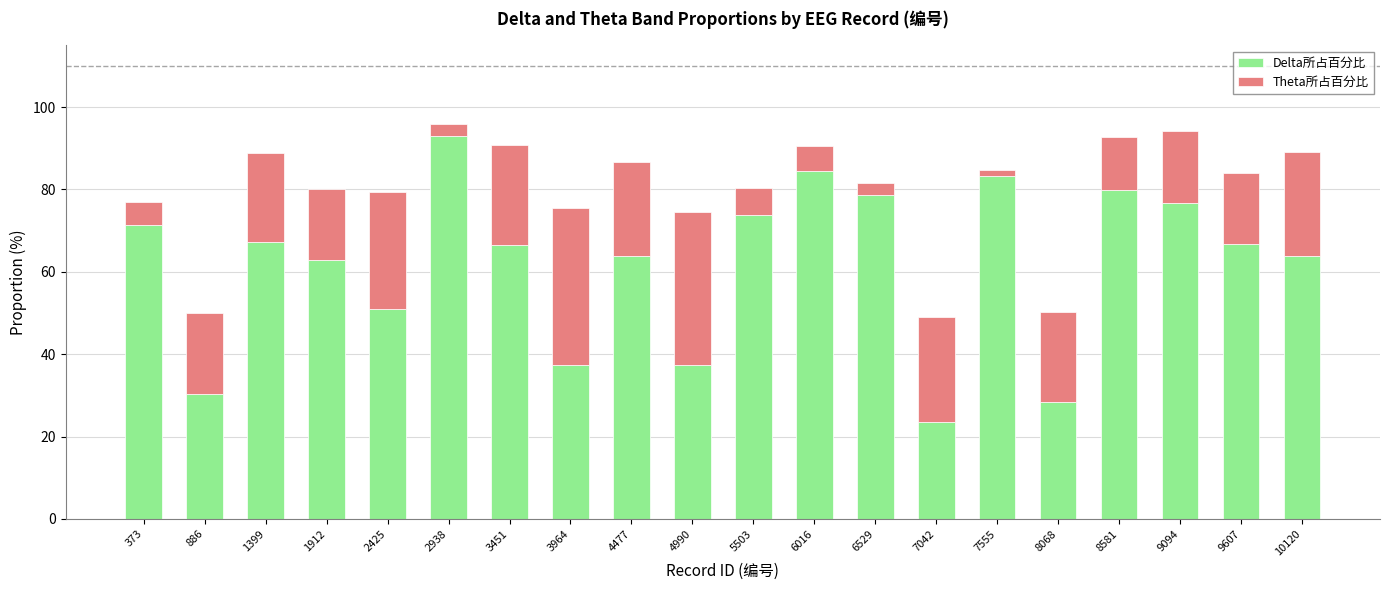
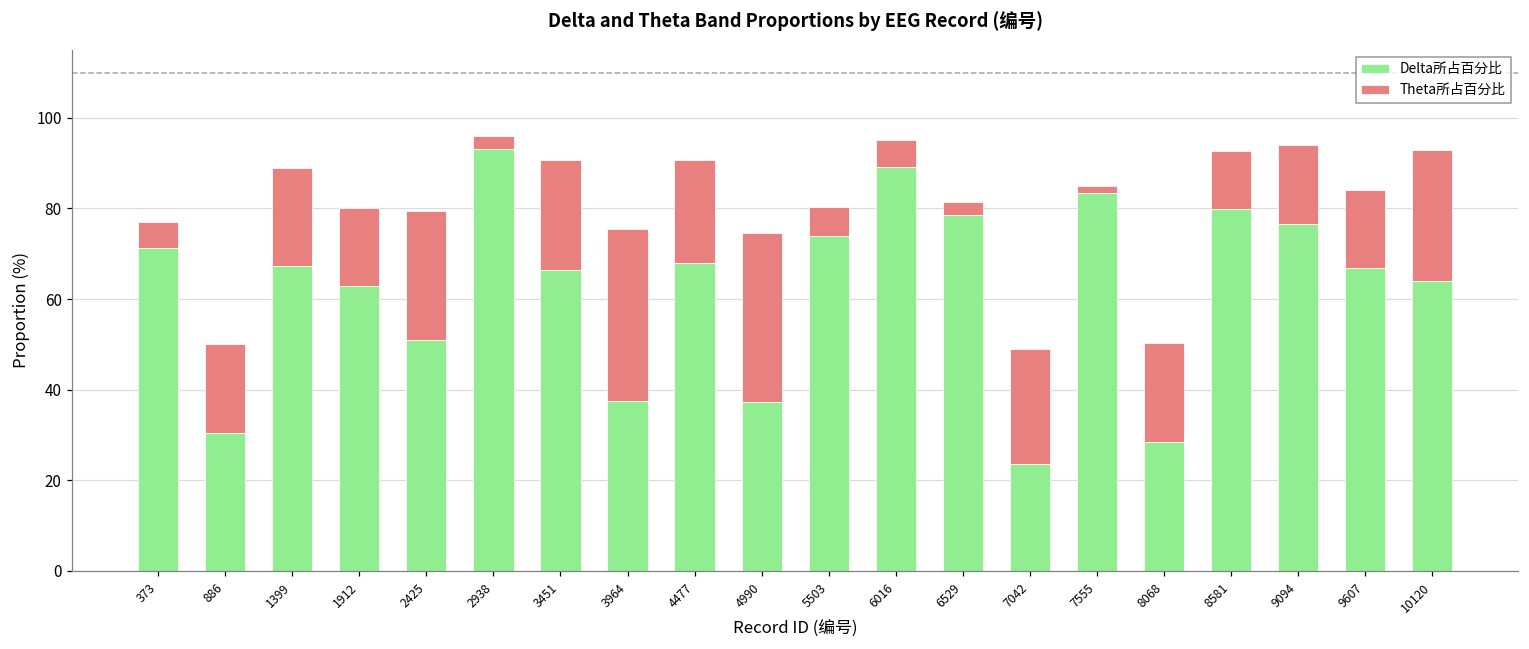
Delta所占百分比, 4477: 64 -> 68
Delta所占百分比, 6016: 85 -> 89
Theta所占百分比, 10120: 25 -> 29
